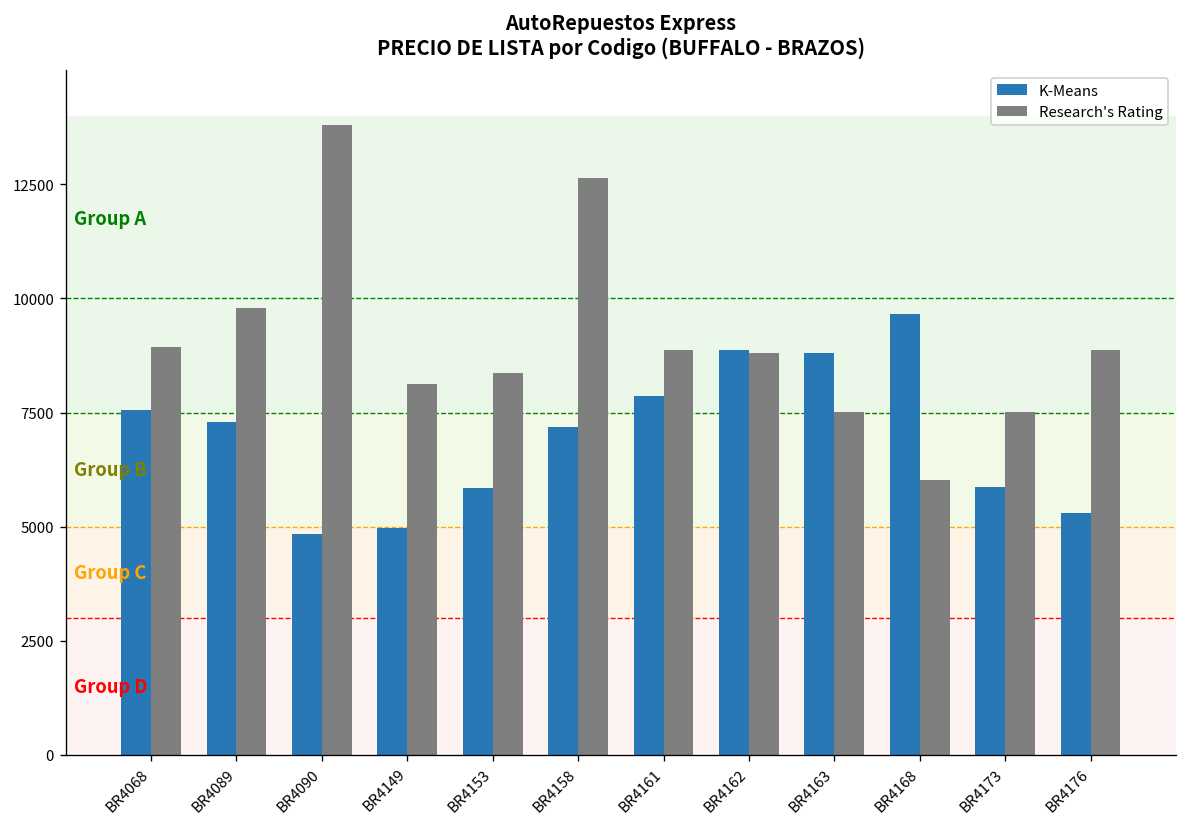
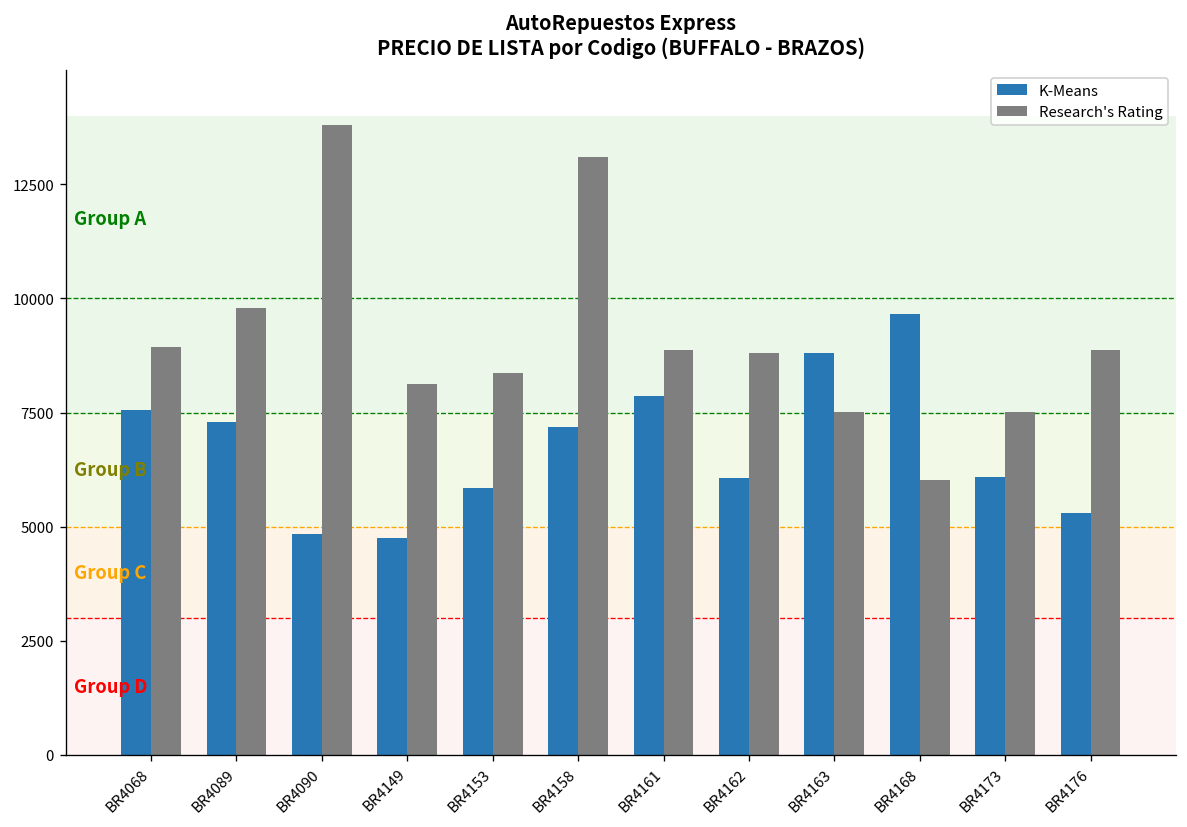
K-Means, BR4149: 5000 -> 4800
Research's Rating, BR4158: 12600 -> 13100
K-Means, BR4162: 8900 -> 6100
K-Means, BR4173: 5900 -> 6100
